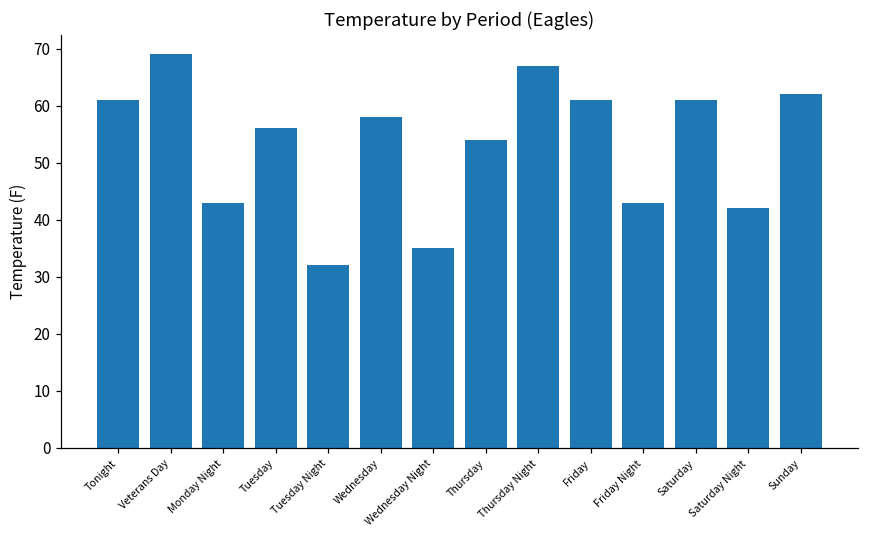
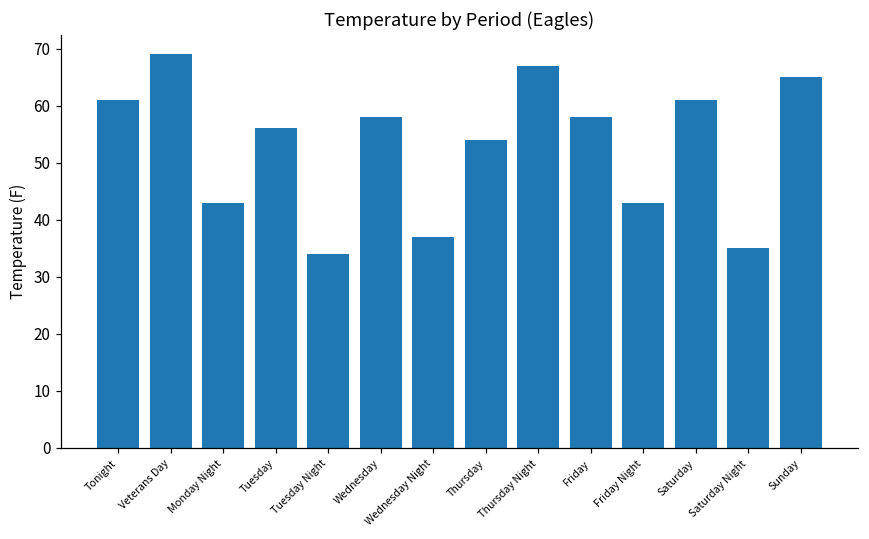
Tuesday Night: 32 -> 34
Wednesday Night: 35 -> 37
Friday: 61 -> 58
Saturday Night: 42 -> 35
Sunday: 62 -> 65
